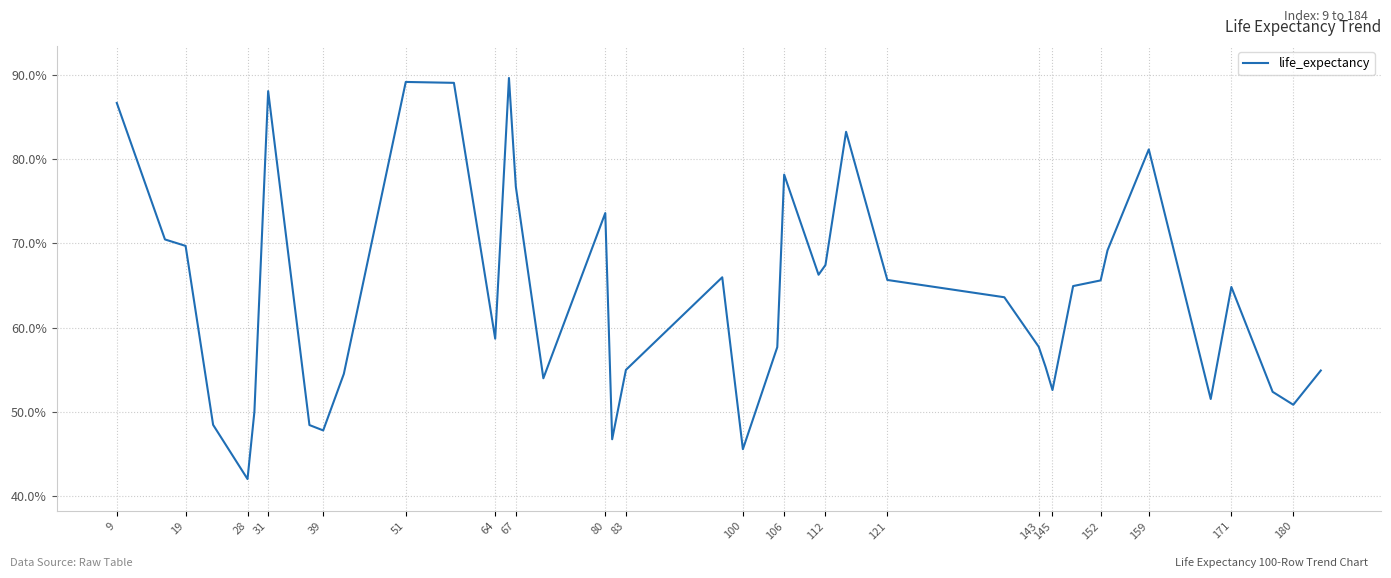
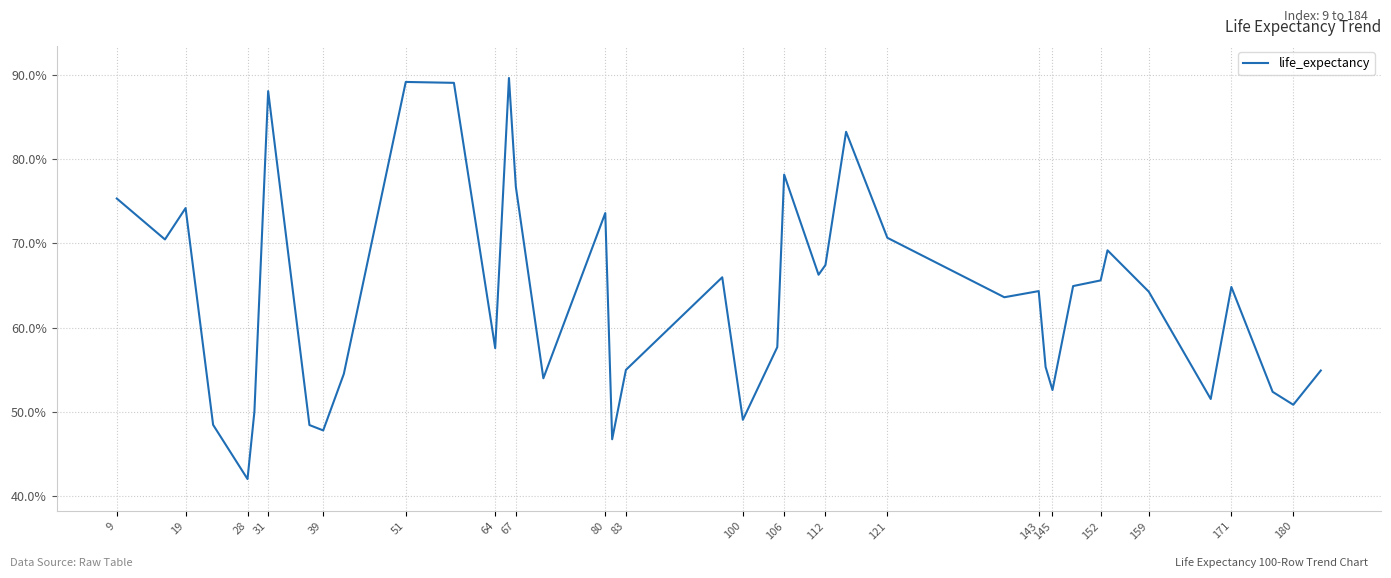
9: 87% -> 75%
19: 70% -> 74%
64: 59% -> 58%
100: 46% -> 49%
121: 66% -> 71%
143: 58% -> 64%
159: 81% -> 64%
